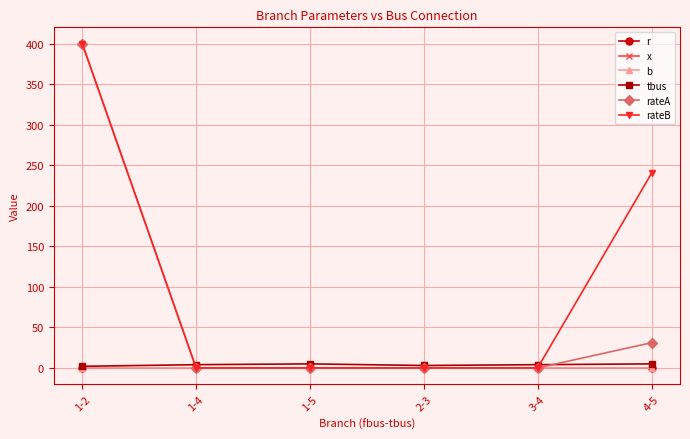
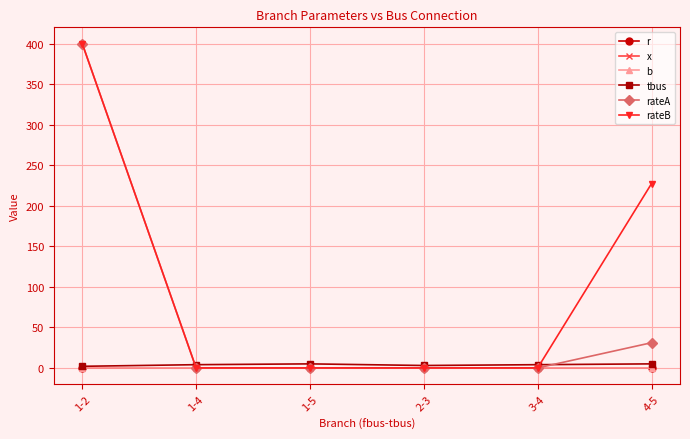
rateB, 4-5: 240 -> 230
